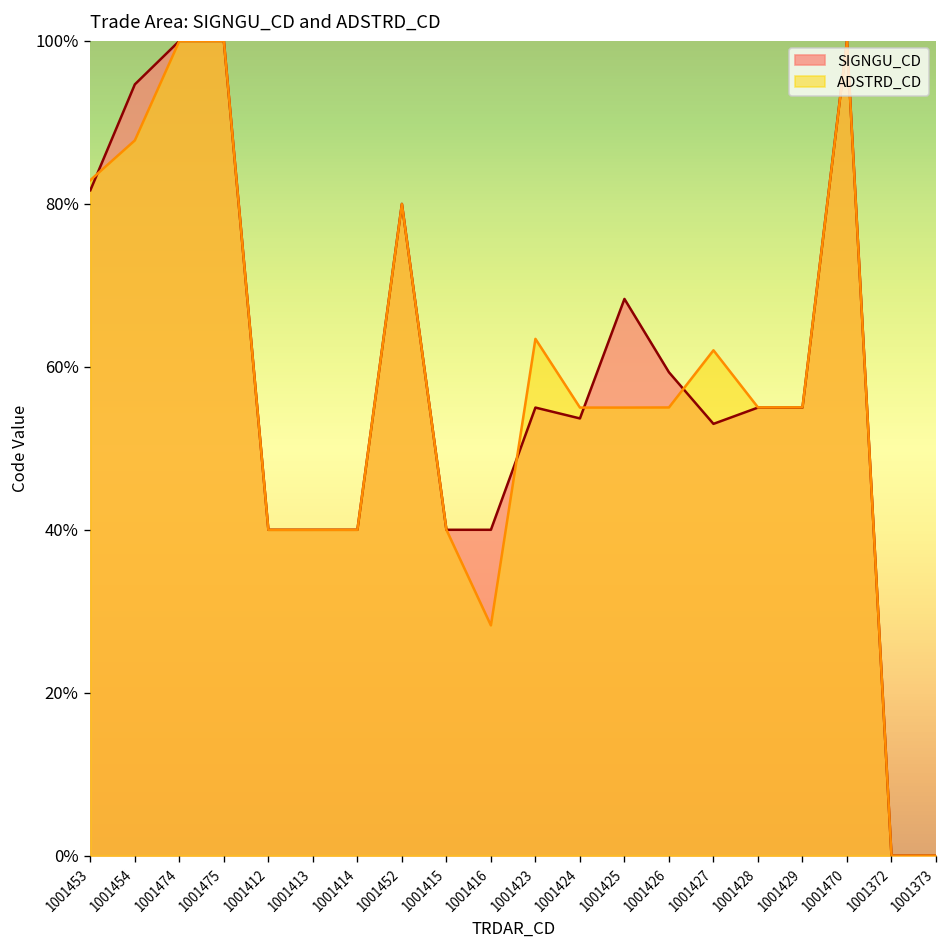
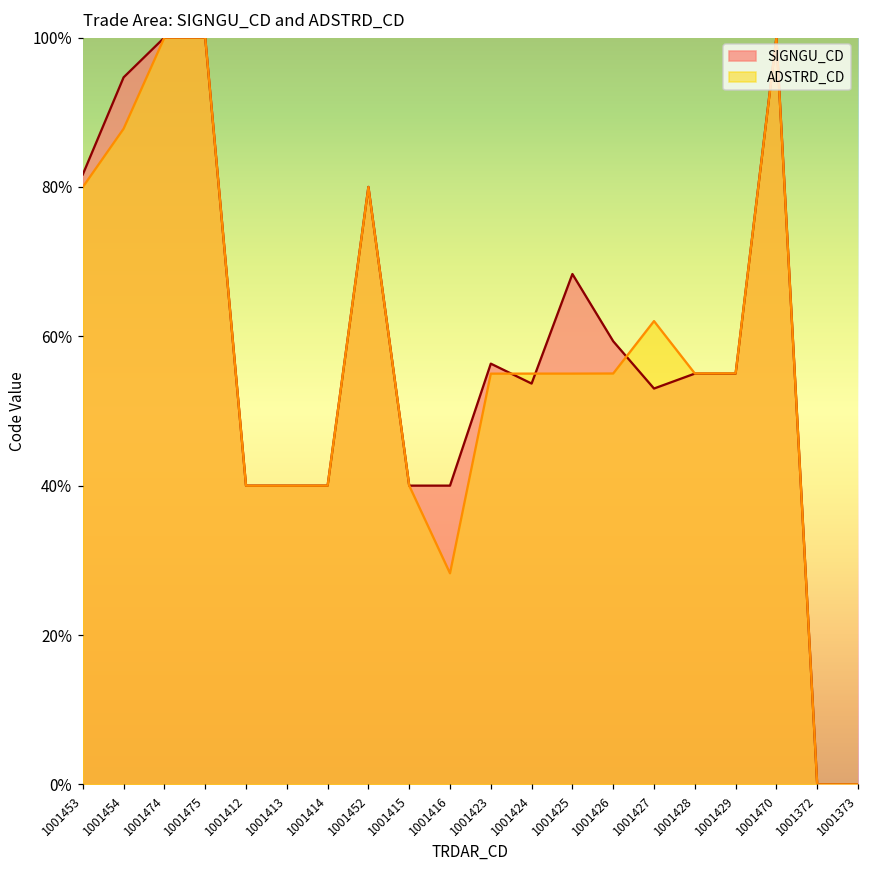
ADSTRD_CD, 1001453: 83% -> 80%
SIGNGU_CD, 1001423: 55% -> 56%
ADSTRD_CD, 1001423: 63% -> 55%
